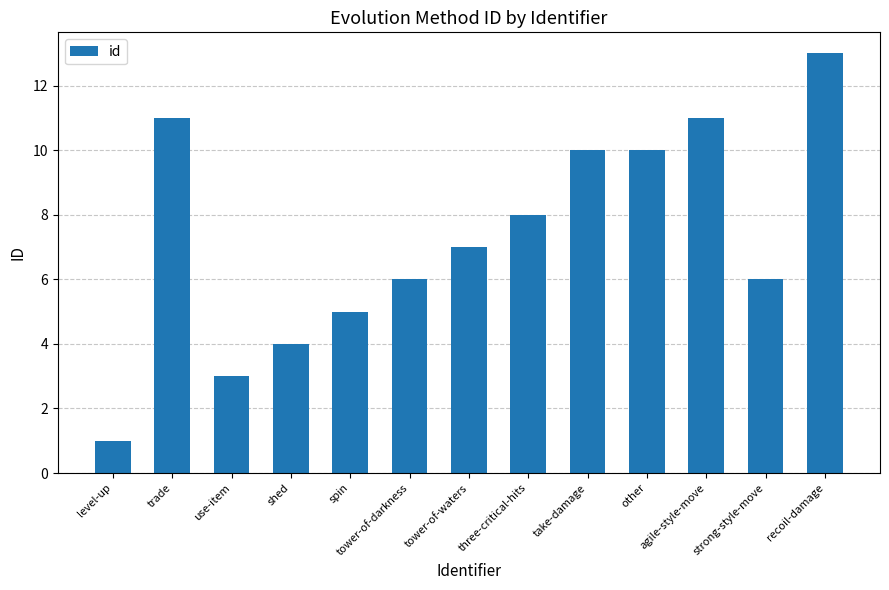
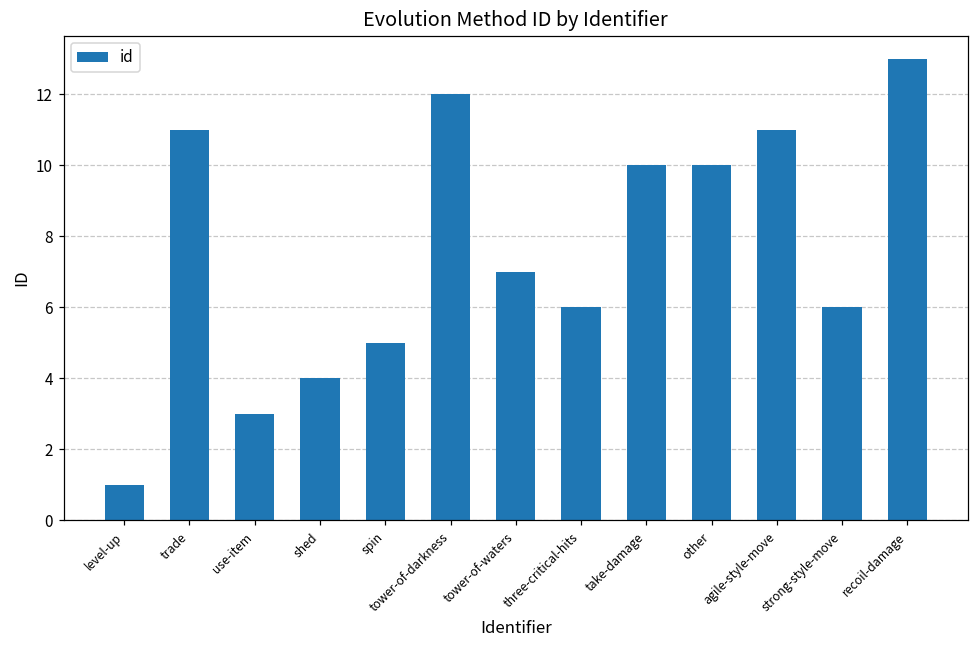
tower-of-darkness: 6 -> 12
three-critical-hits: 8 -> 6
